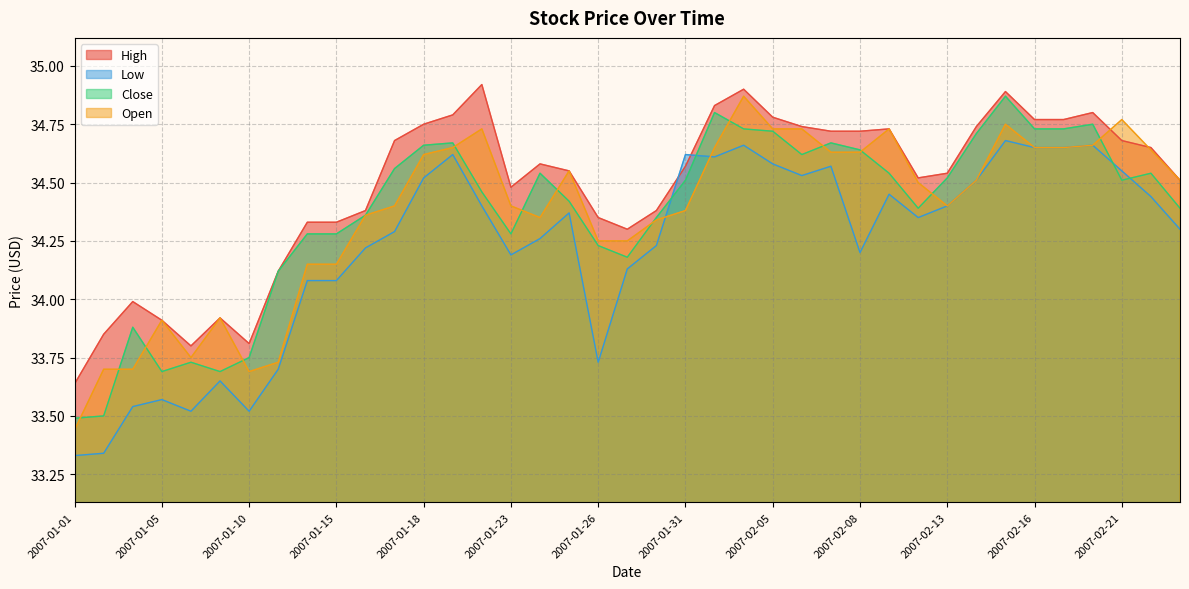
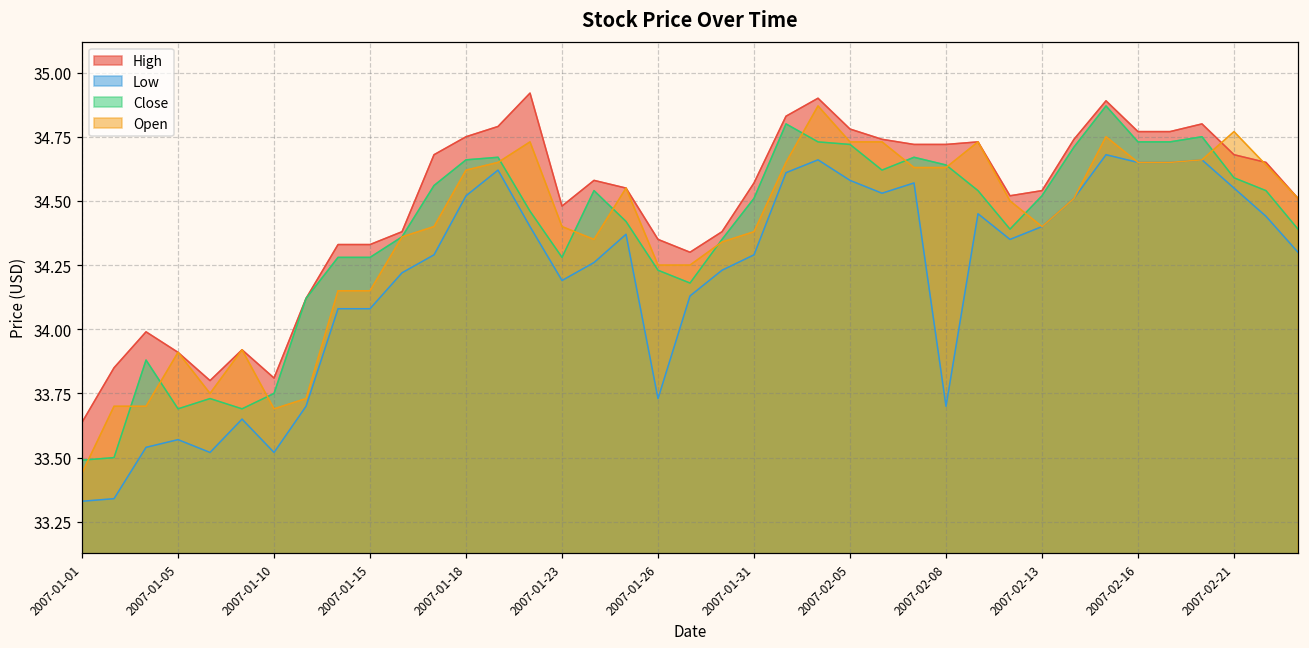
Low, 2007-01-31: 34.62 -> 34.29
Low, 2007-02-08: 34.2 -> 33.7
Close, 2007-02-21: 34.51 -> 34.59
